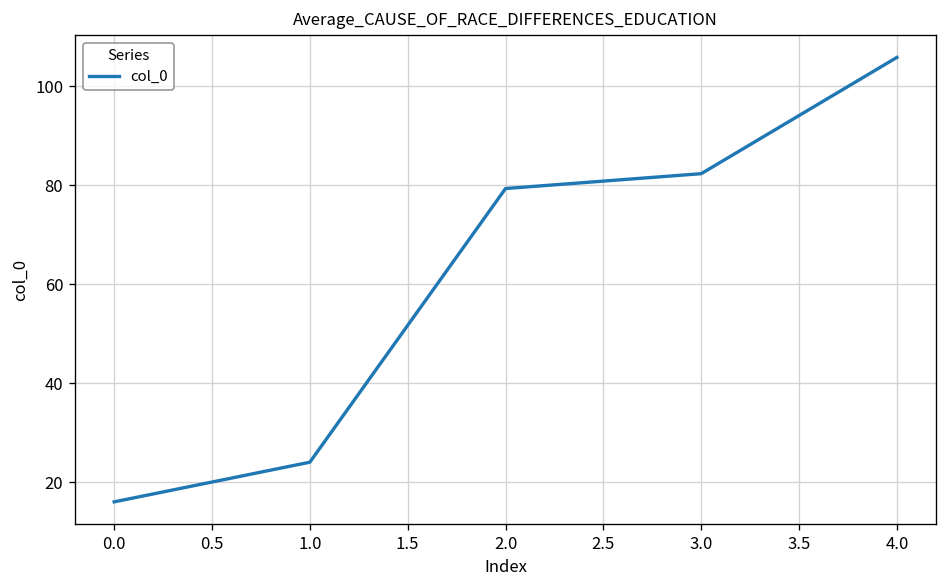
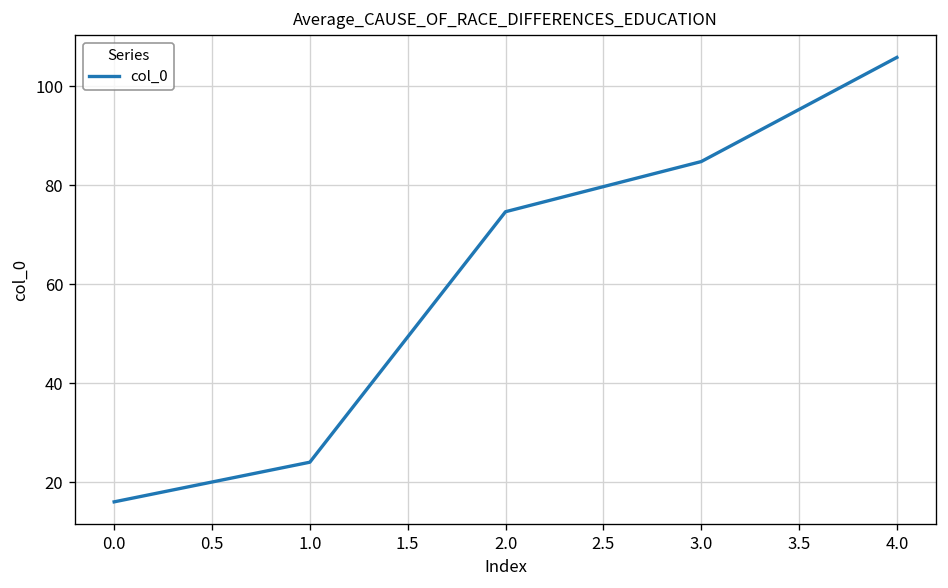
2.0: 79 -> 75
3.0: 82 -> 85
